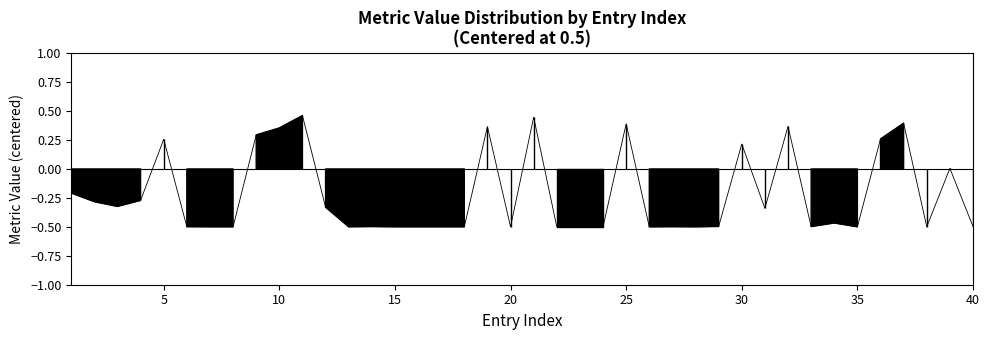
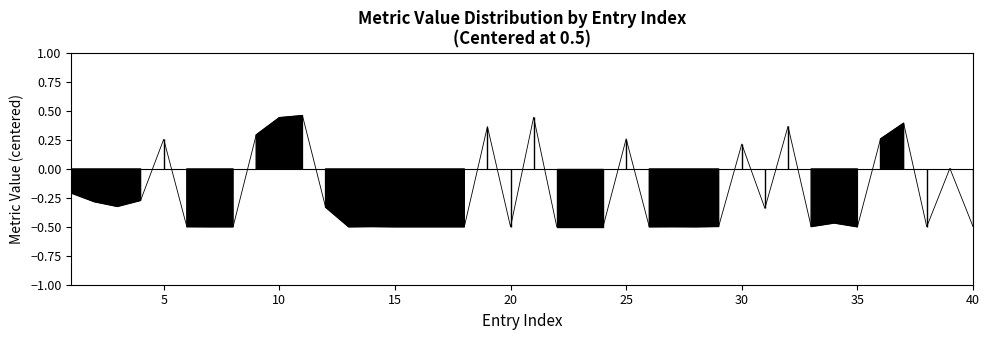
10: 0.35 -> 0.44
25: 0.39 -> 0.26
